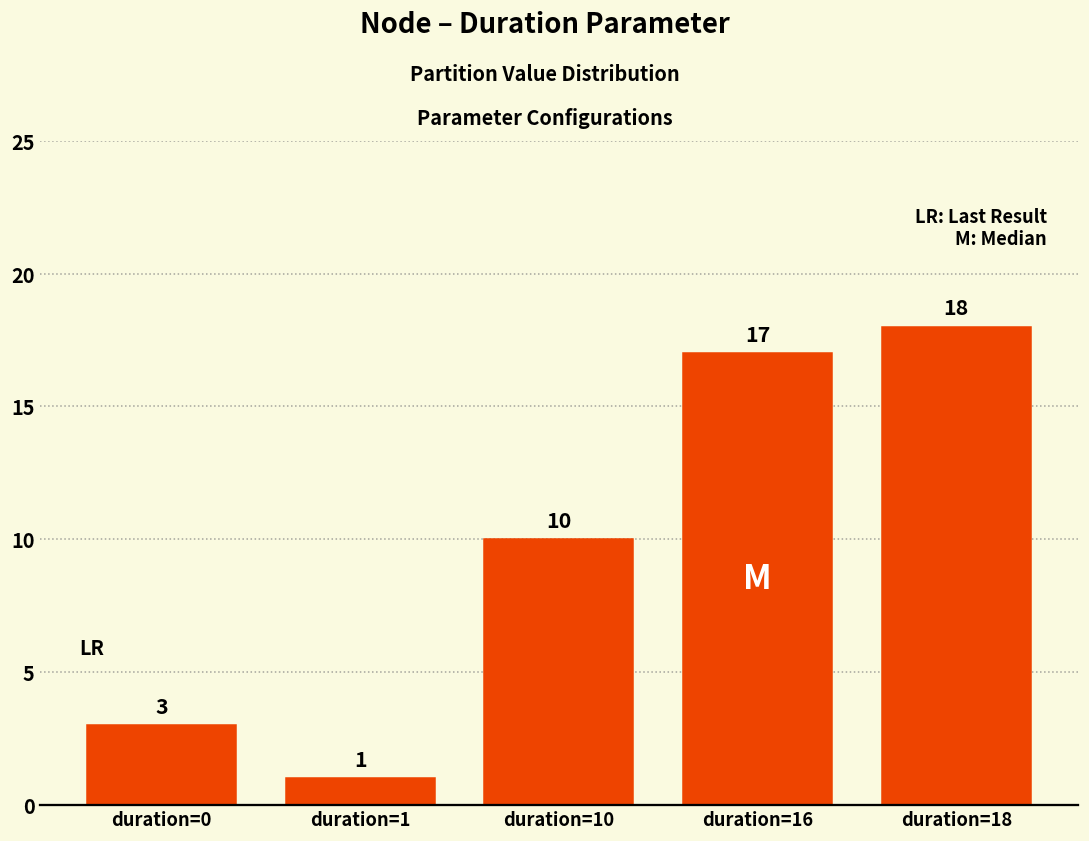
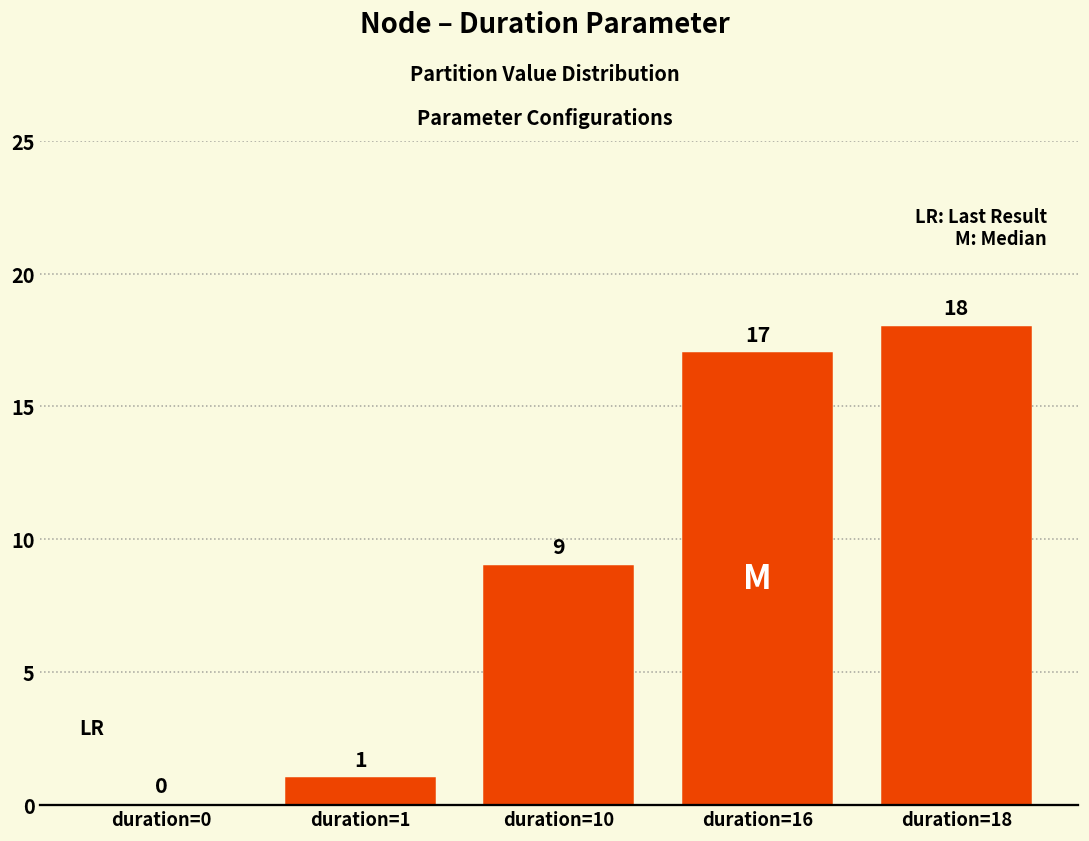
duration=0: 3 -> 0
duration=10: 10 -> 9
